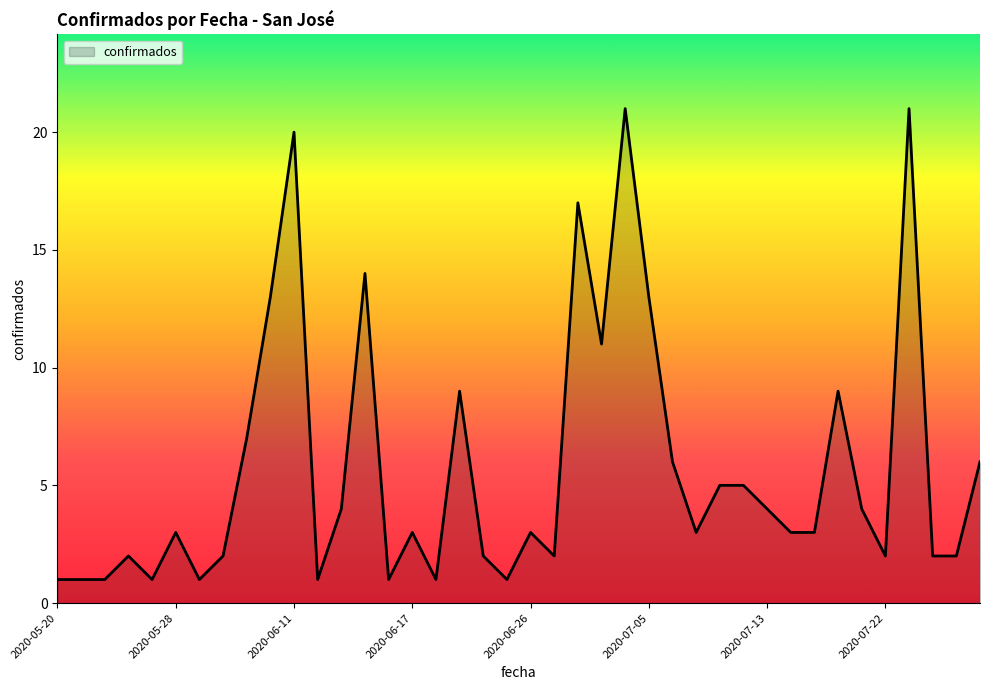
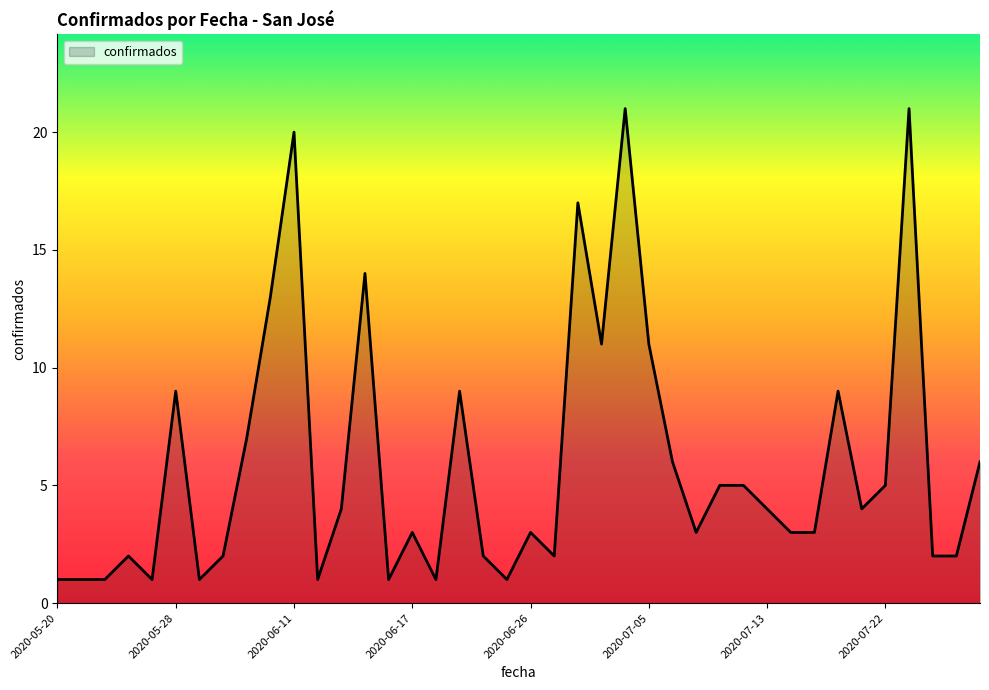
2020-05-28: 3 -> 9
2020-07-05: 13 -> 11
2020-07-22: 2 -> 5
